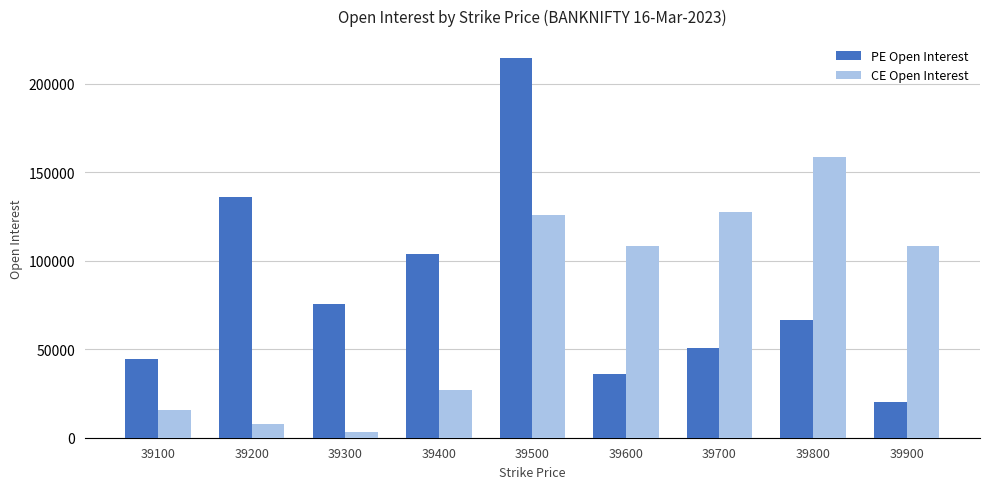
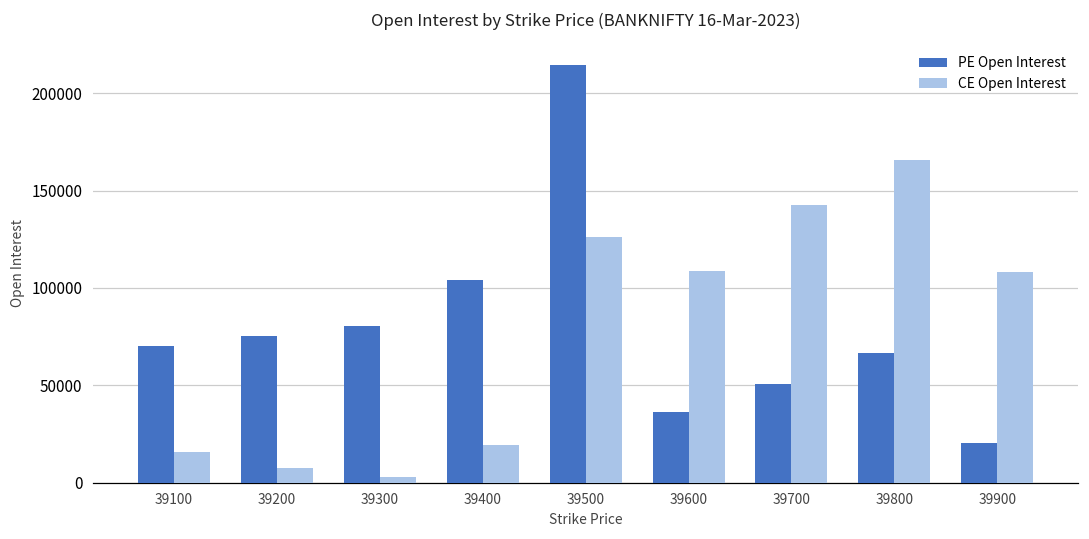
PE Open Interest, 39100: 44000 -> 70000
PE Open Interest, 39200: 136000 -> 75000
PE Open Interest, 39300: 76000 -> 81000
CE Open Interest, 39400: 27000 -> 19000
CE Open Interest, 39700: 127000 -> 143000
CE Open Interest, 39800: 159000 -> 165000
